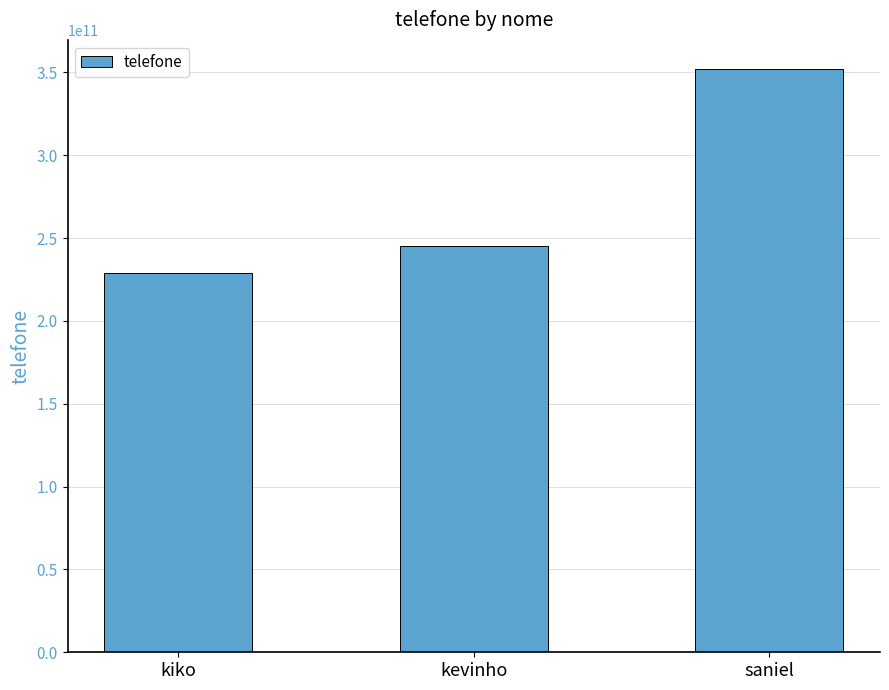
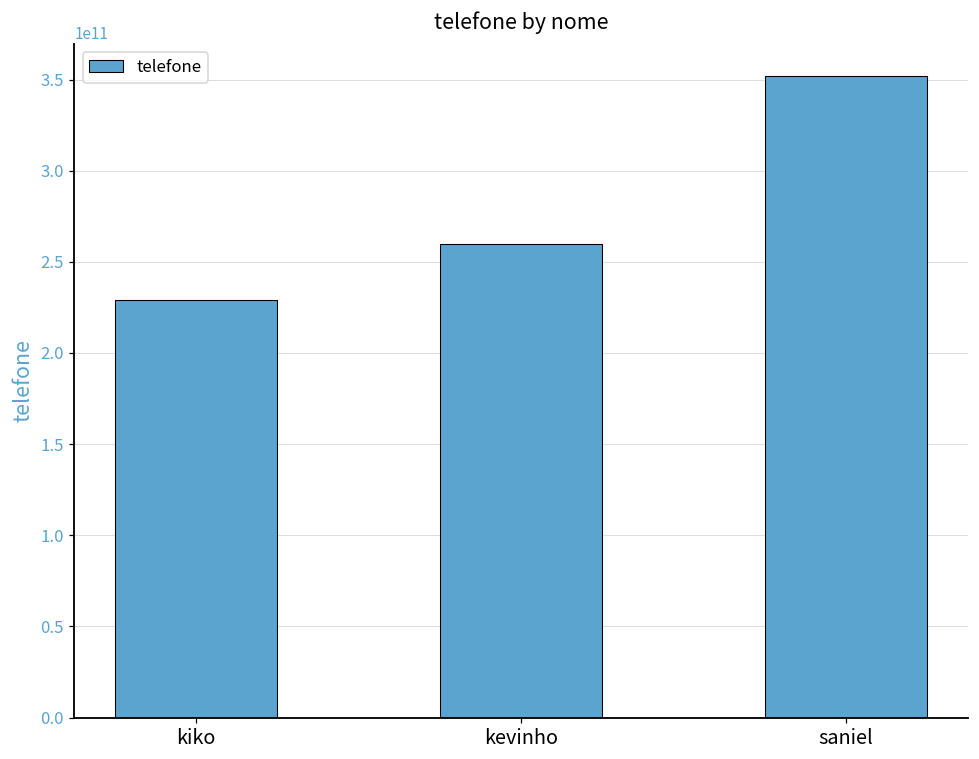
kevinho: 245000000000 -> 260000000000
